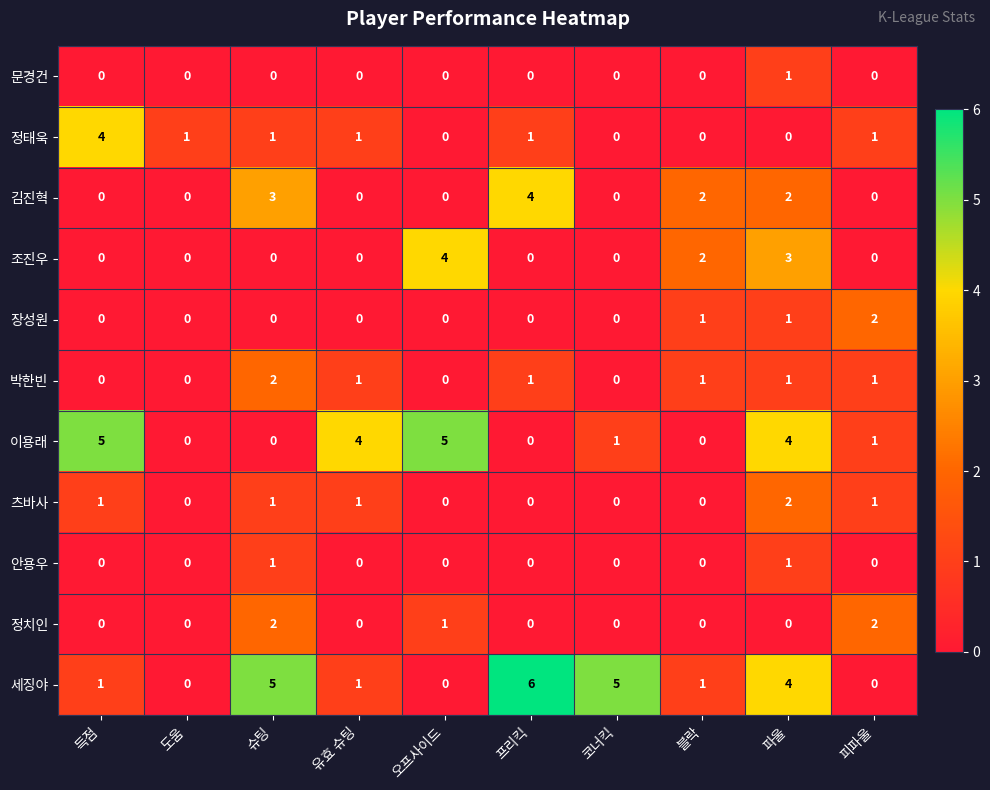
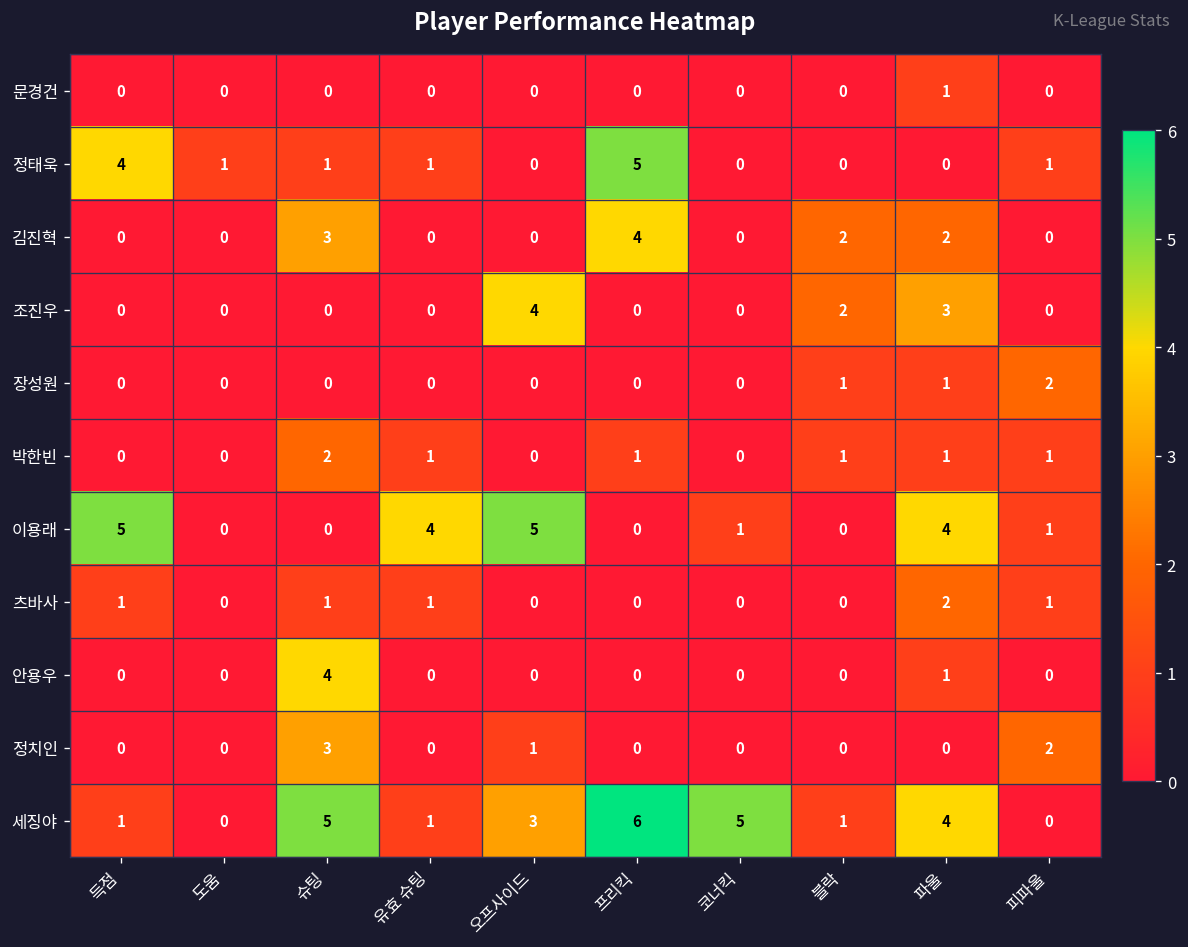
정태욱, 프리킥: 1 -> 5
안용우, 슈팅: 1 -> 4
정치인, 슈팅: 2 -> 3
세징야, 오프사이드: 0 -> 3
